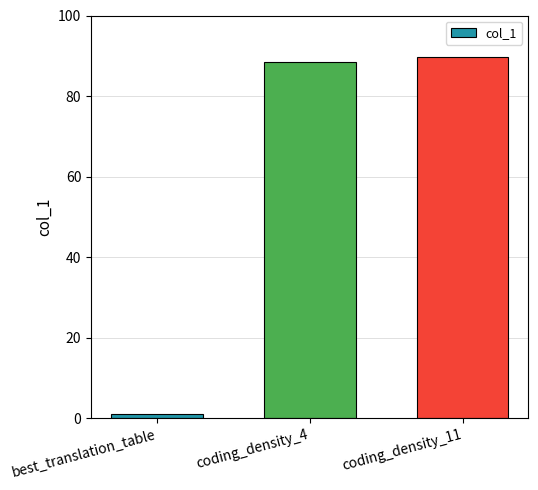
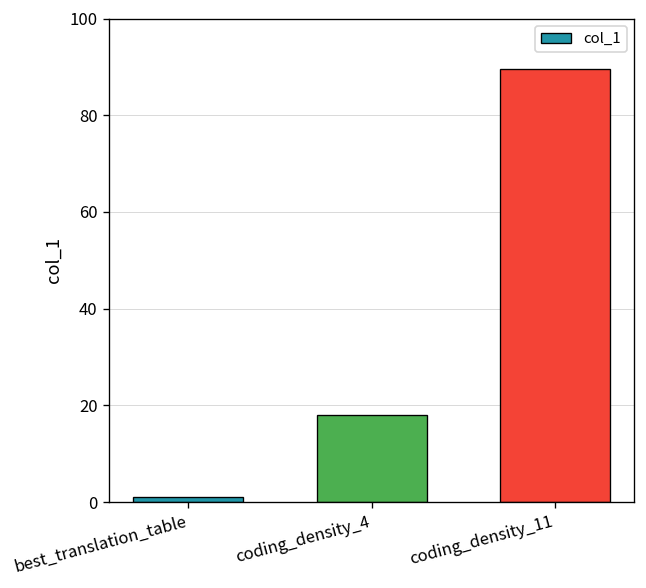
coding_density_4: 88 -> 18
